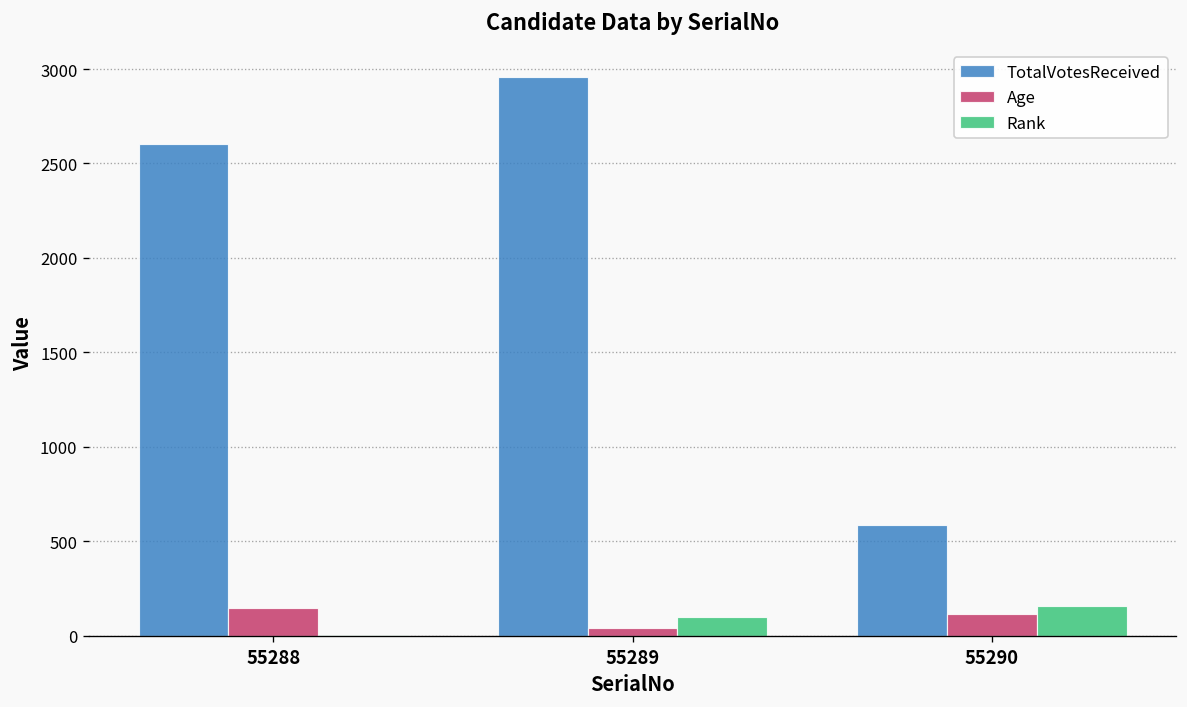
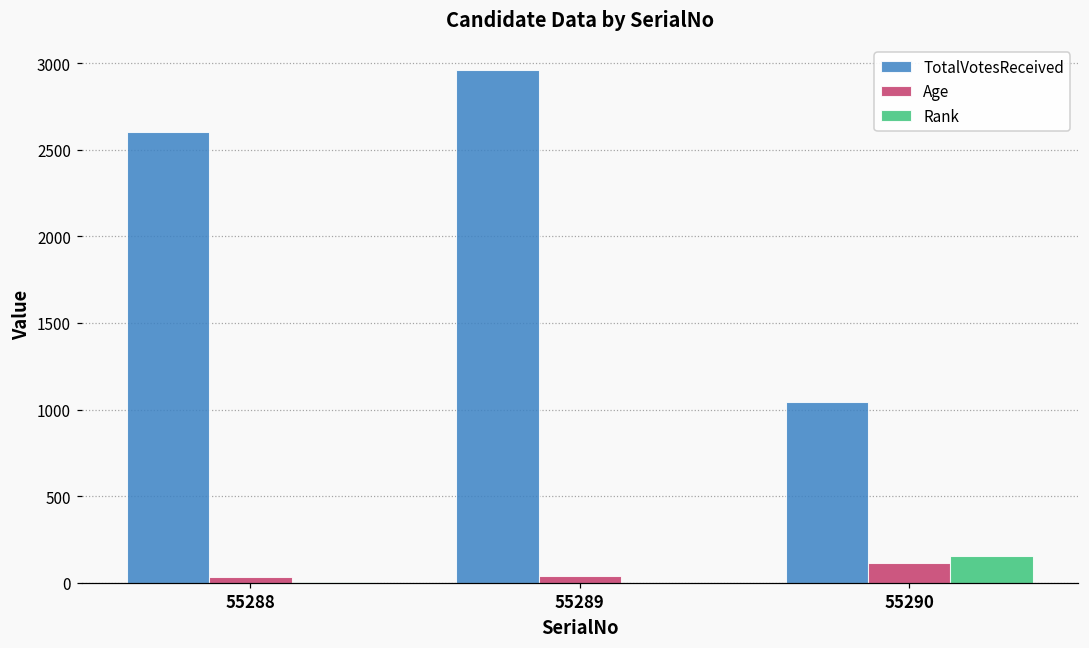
Age, 55288: 150 -> 30
Rank, 55289: 100 -> 0
TotalVotesReceived, 55290: 590 -> 1050
